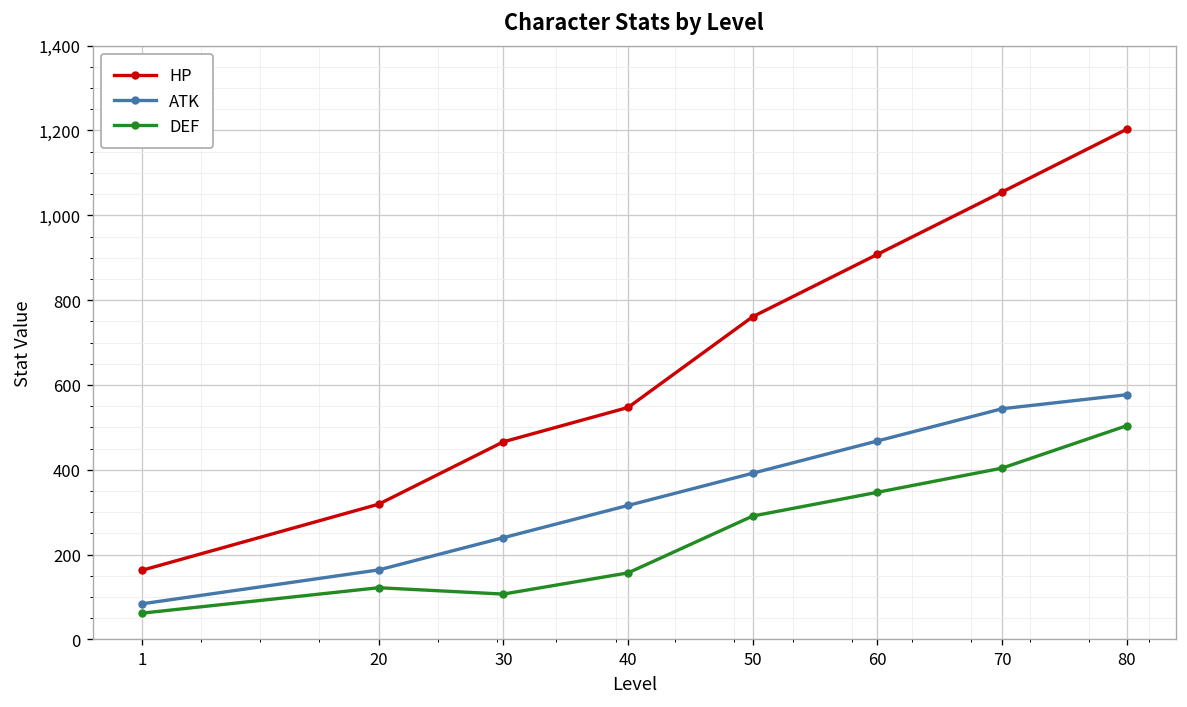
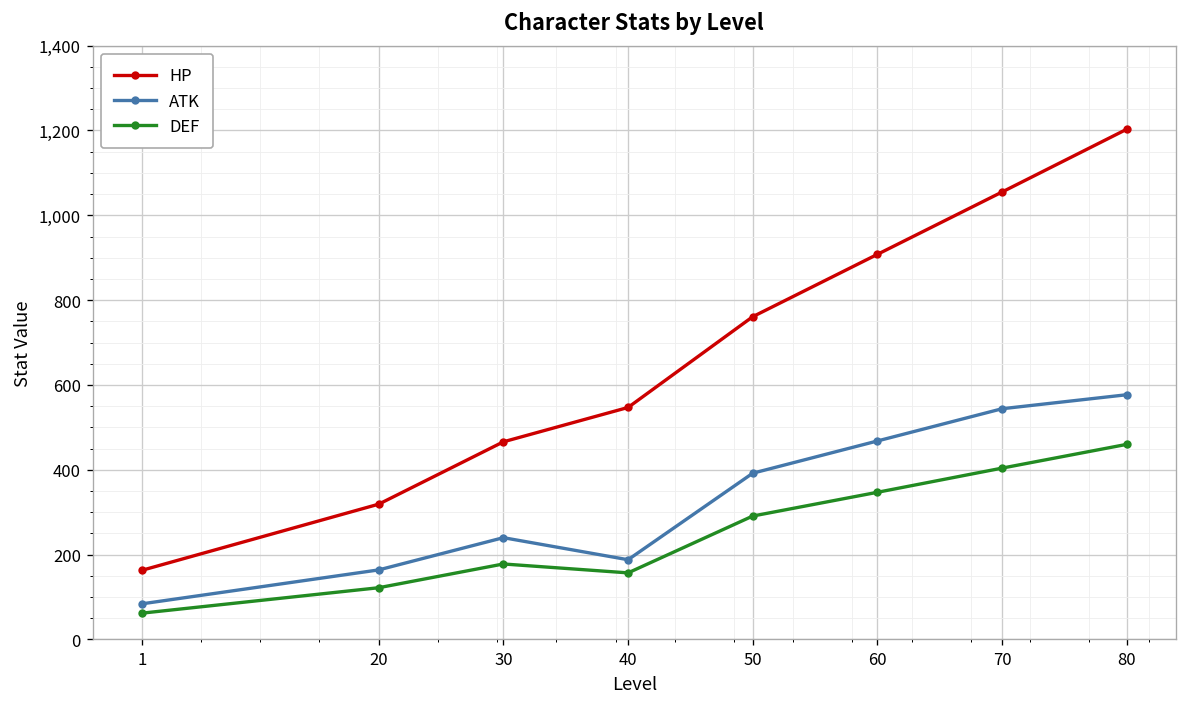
DEF, 30: 110 -> 180
ATK, 40: 320 -> 190
DEF, 80: 500 -> 460
